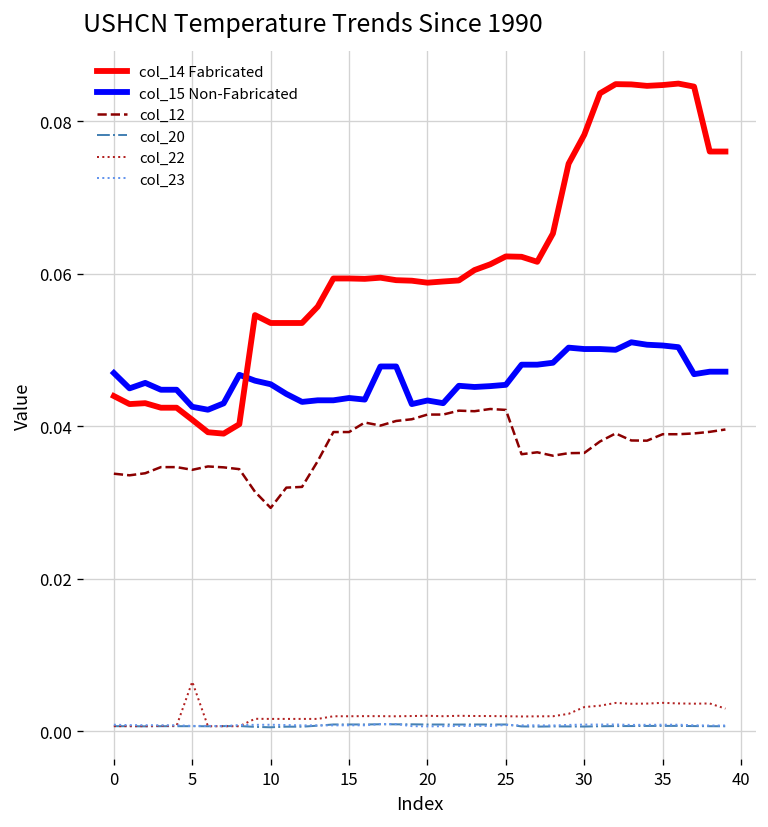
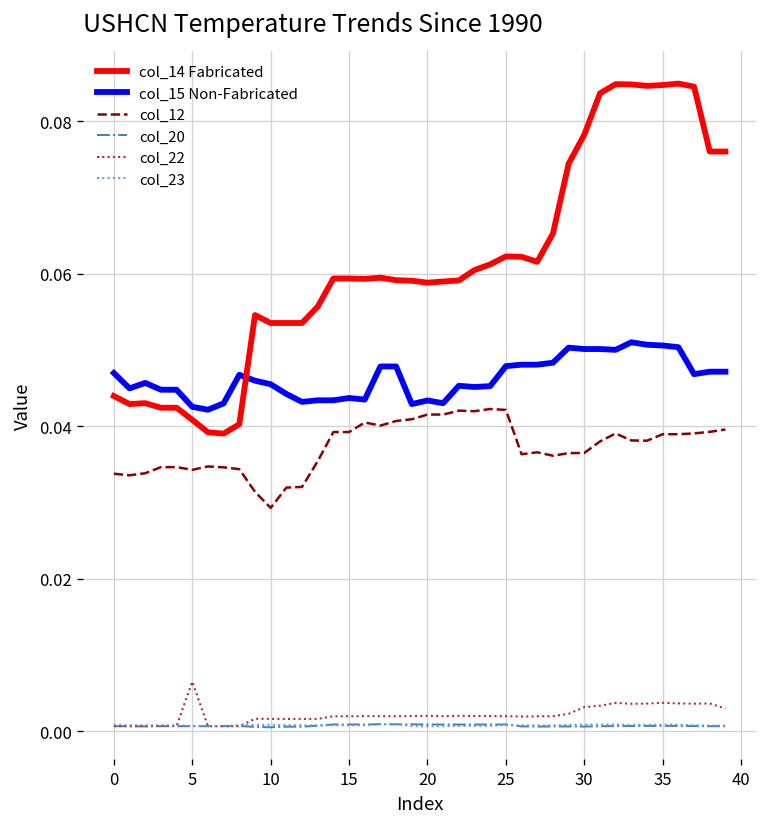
col_15 Non-Fabricated, 25: 0.045 -> 0.048
